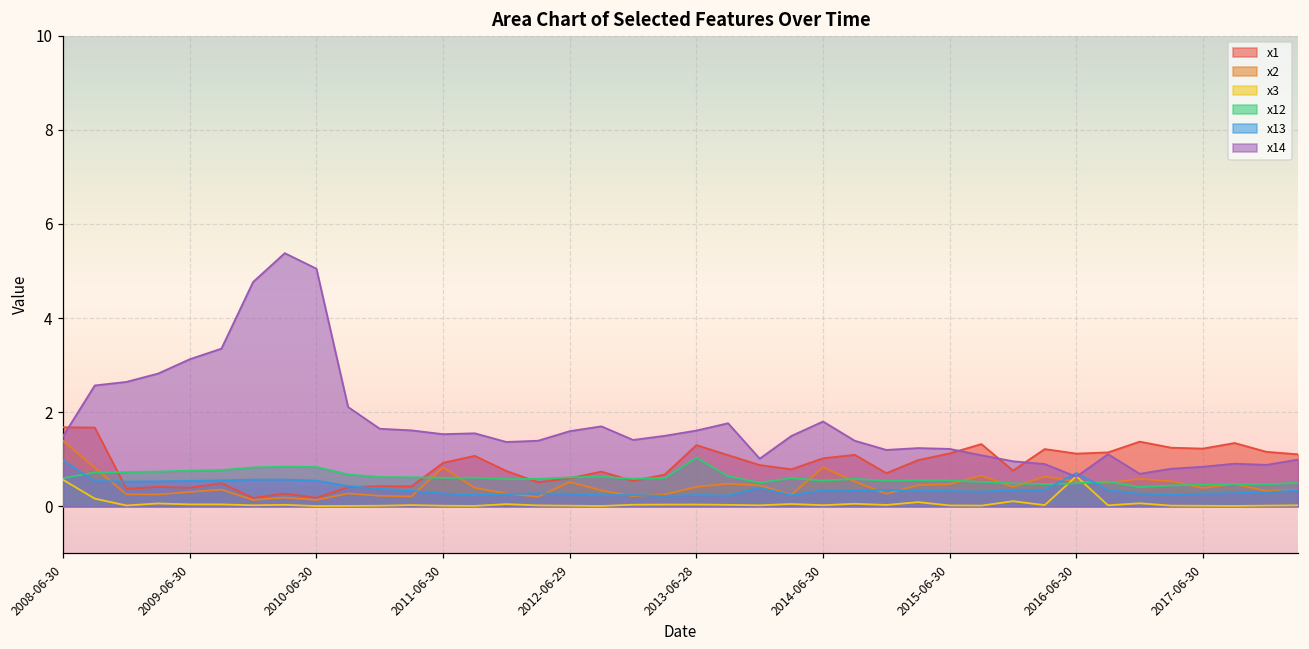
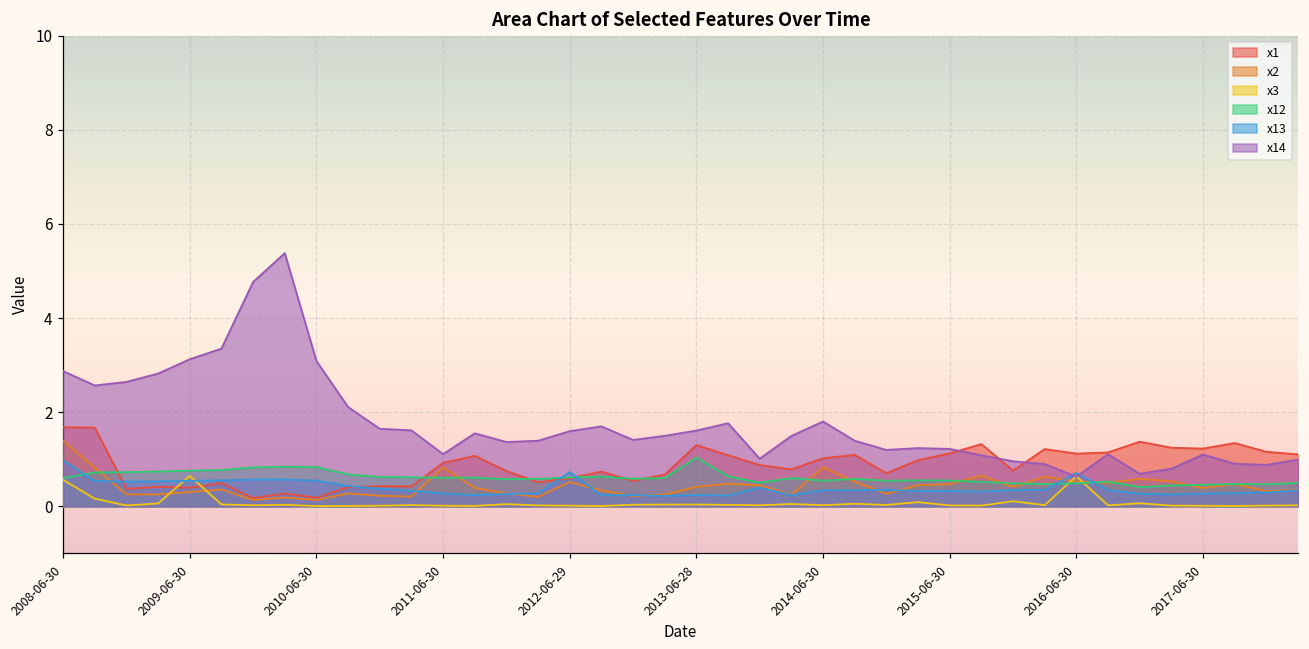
x14, 2008-06-30: 1.5 -> 2.9
x3, 2009-06-30: 0.0 -> 0.6
x14, 2010-06-30: 5.0 -> 3.1
x14, 2011-06-30: 1.5 -> 1.1
x13, 2012-06-29: 0.3 -> 0.7
x14, 2017-06-30: 0.8 -> 1.1
